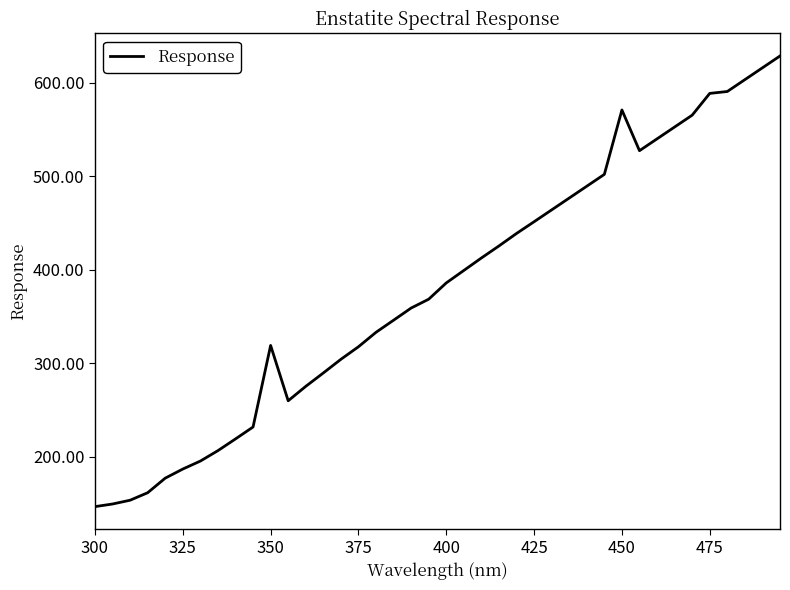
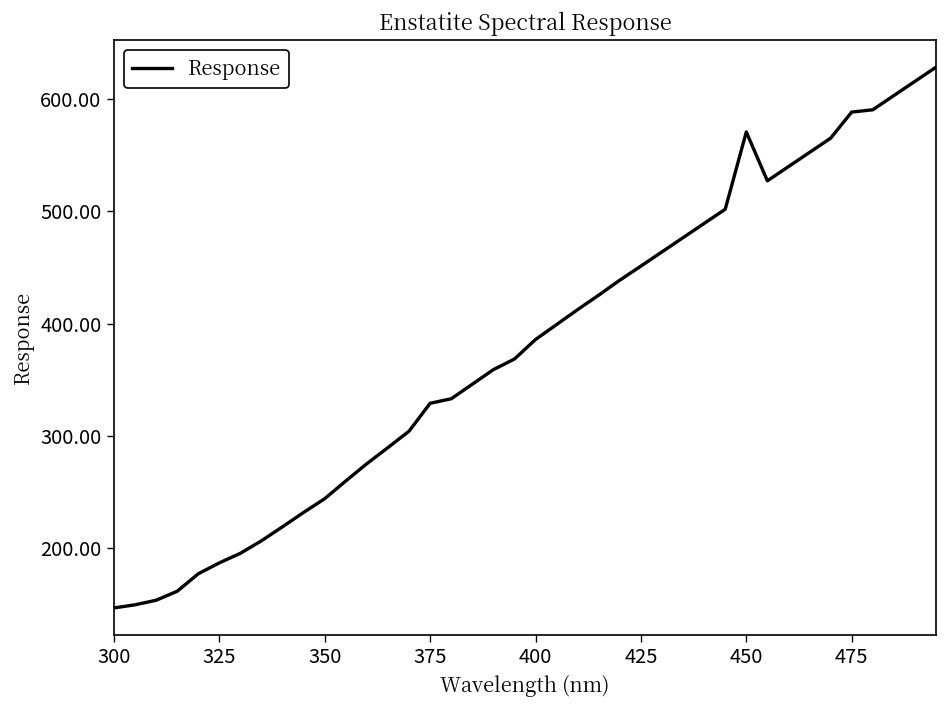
350: 320 -> 240
375: 320 -> 330
